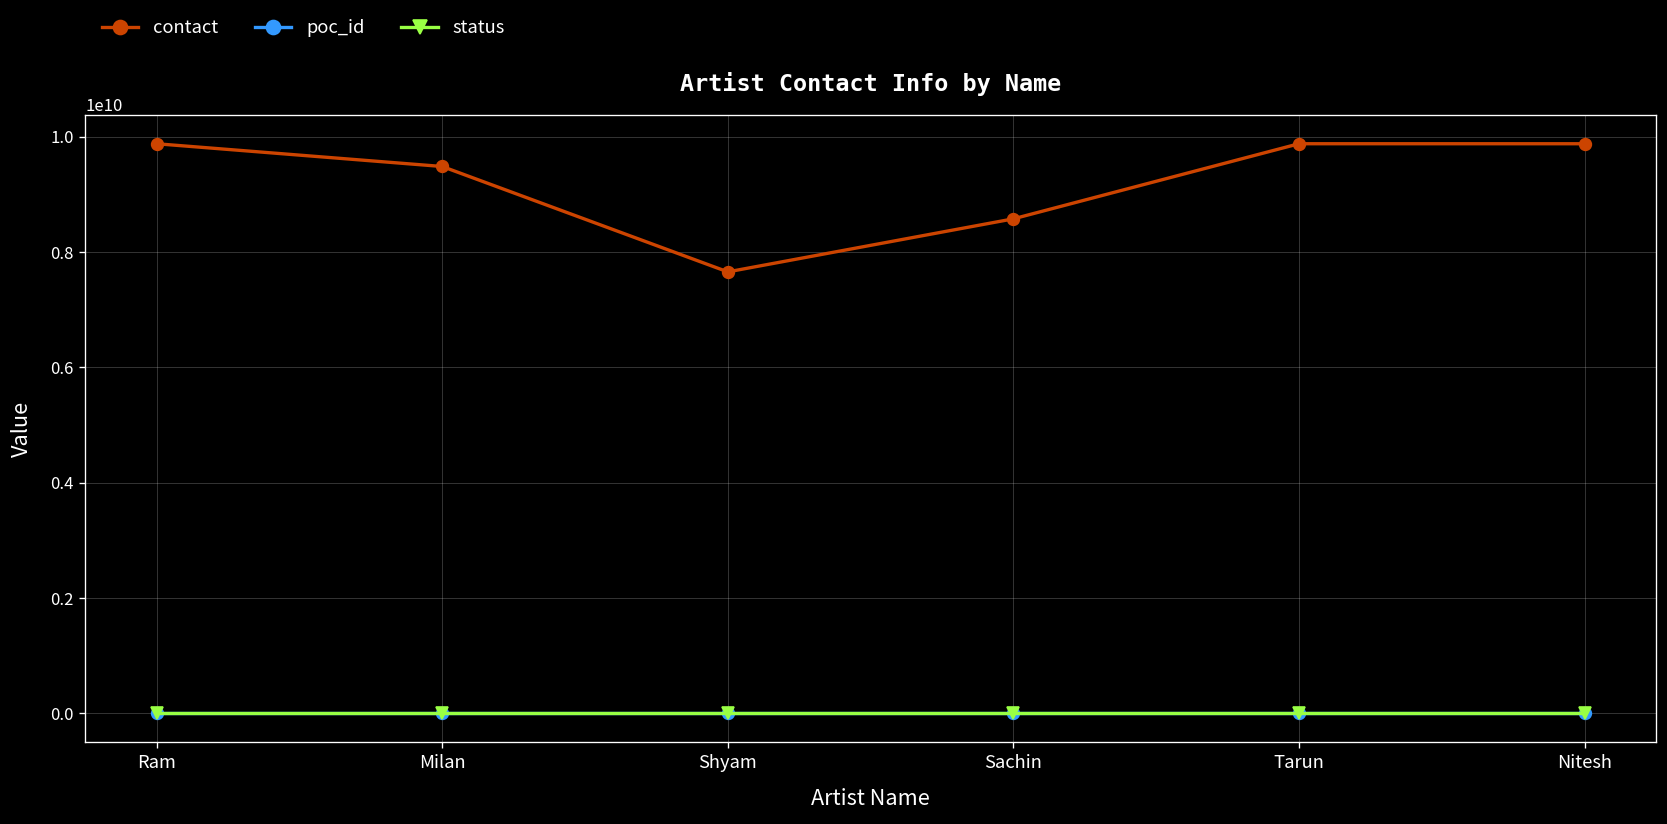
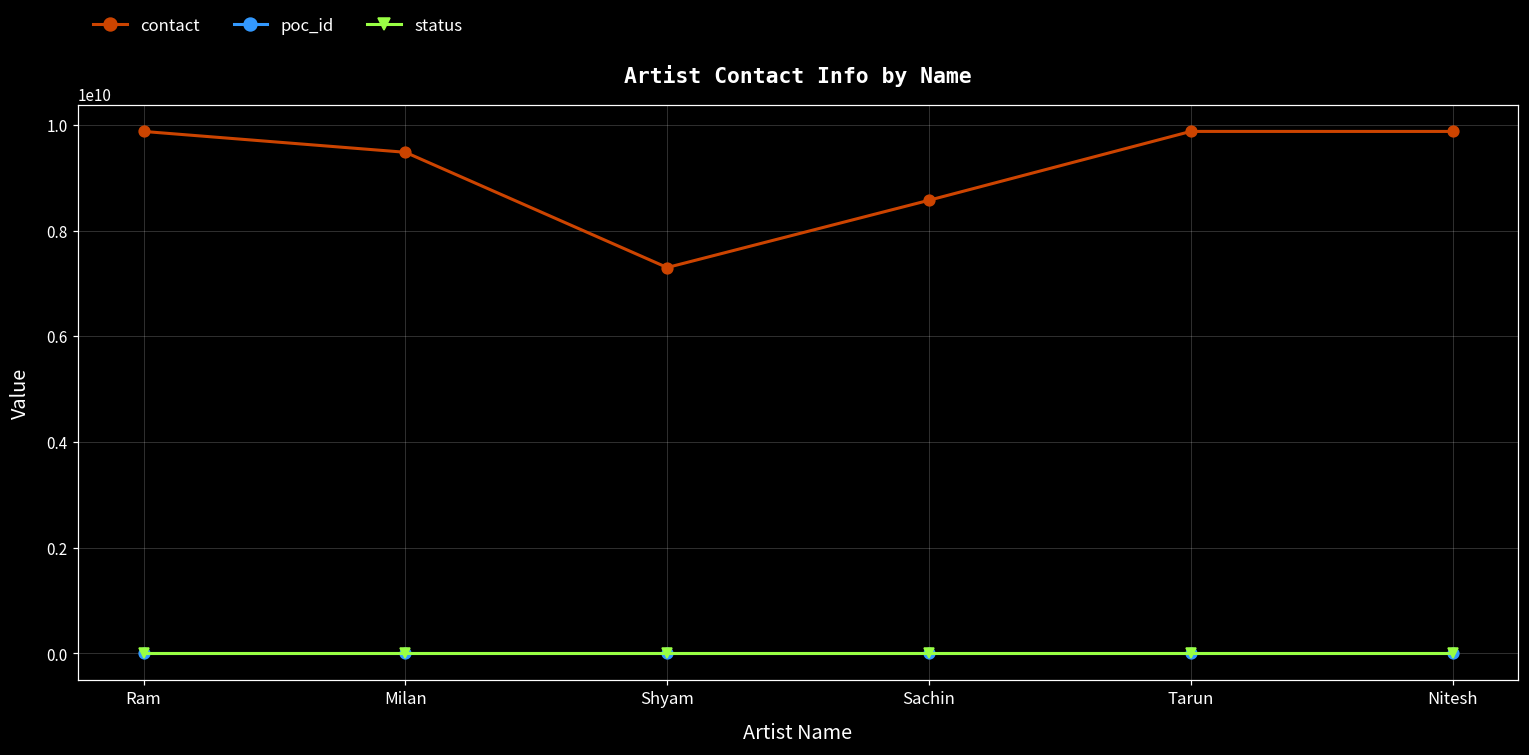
contact, Shyam: 7700000000 -> 7300000000
